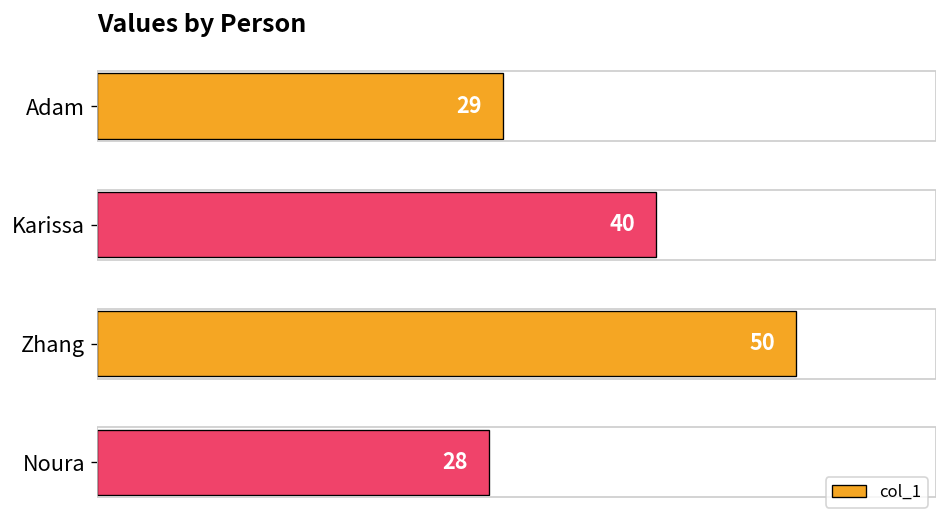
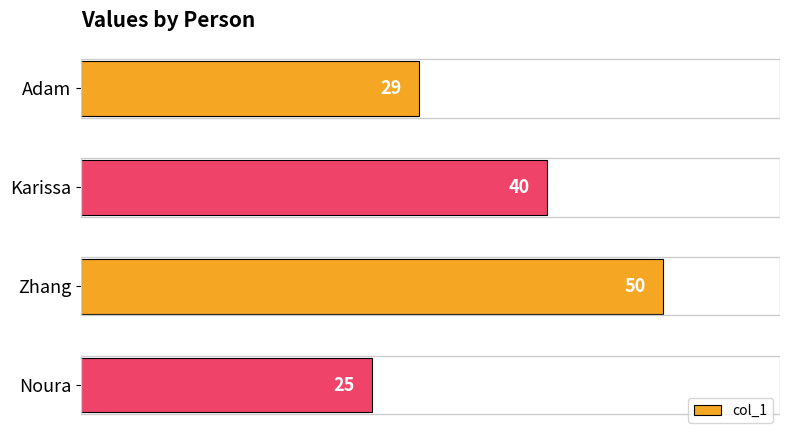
Noura: 28 -> 25
